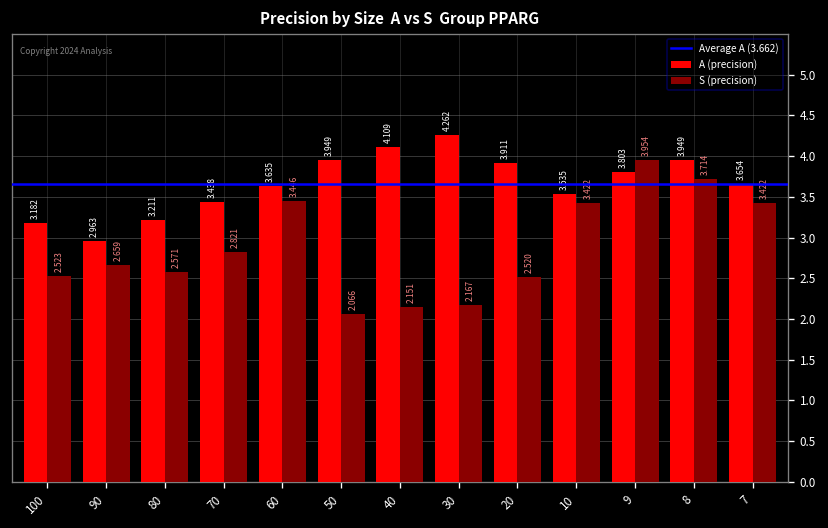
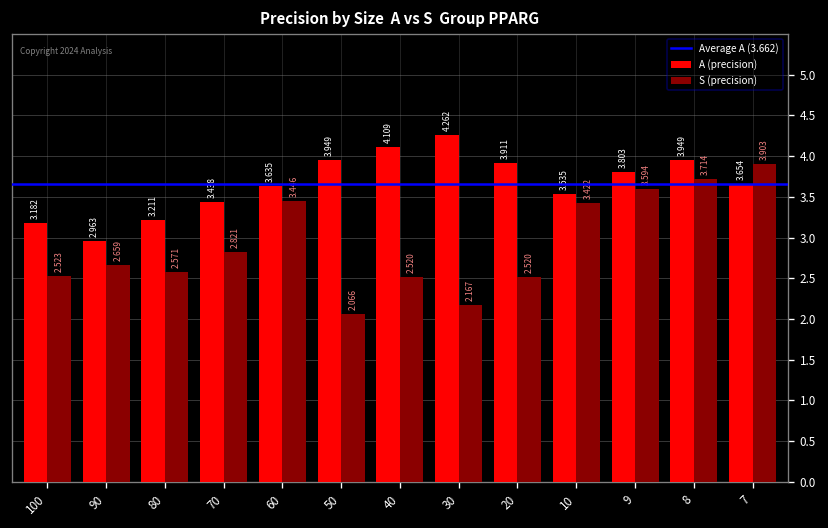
S (precision), 40: 2.151 -> 2.520
S (precision), 9: 3.954 -> 3.594
S (precision), 7: 3.422 -> 3.903
